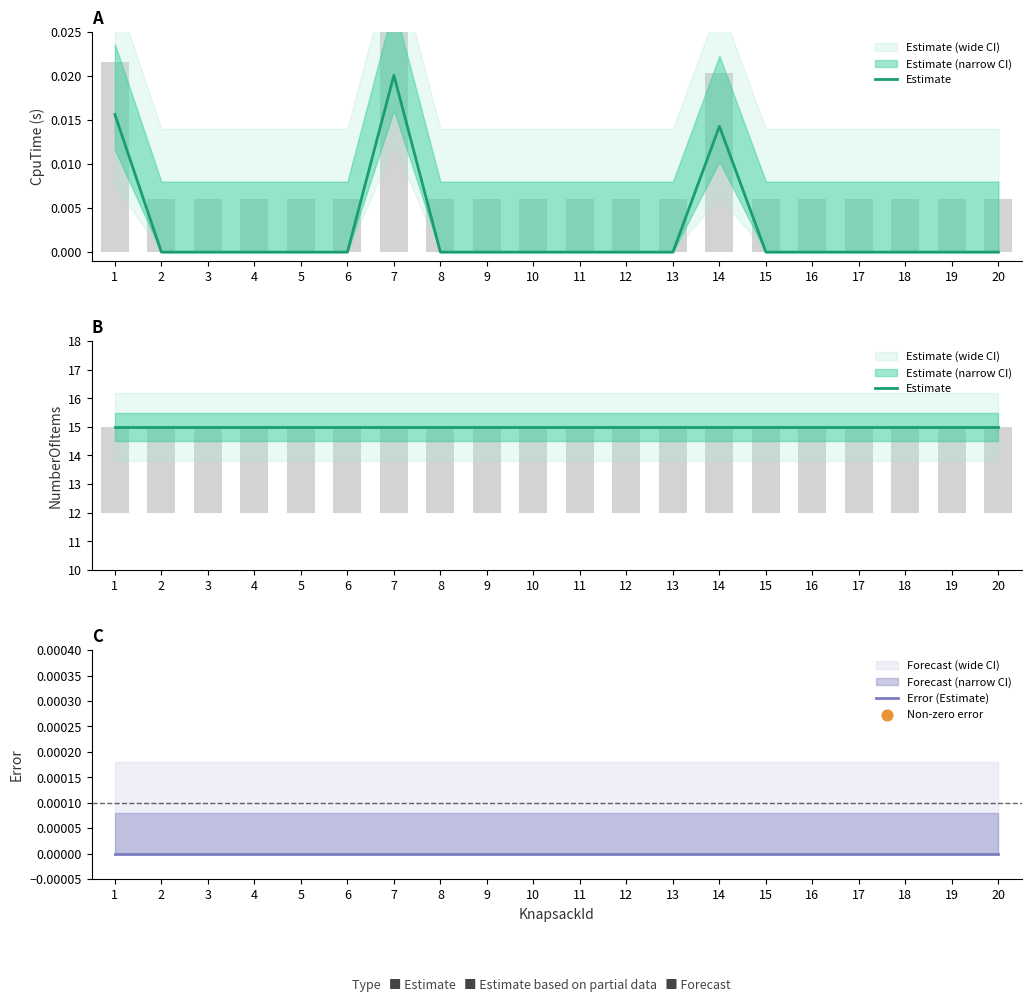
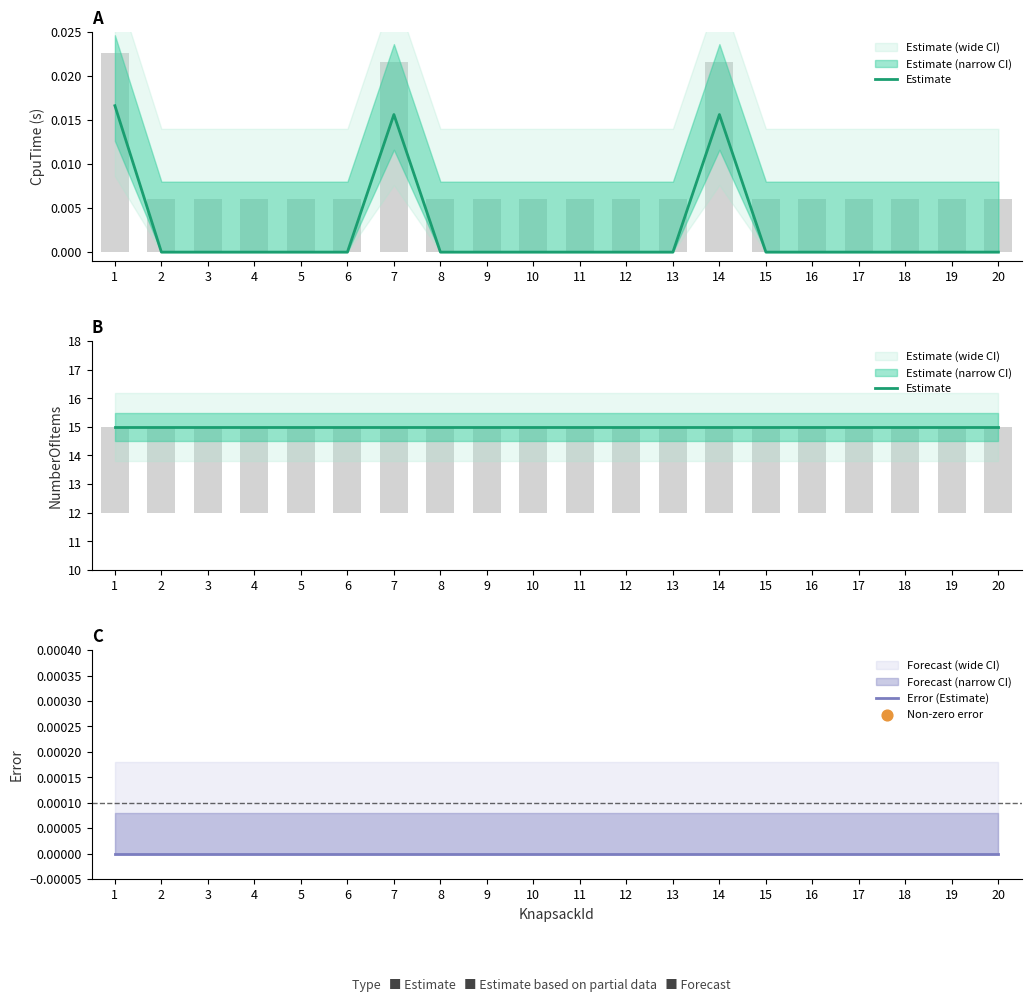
A, Estimate, 1: 0.016 -> 0.017
A, Estimate, 7: 0.020 -> 0.016
A, Estimate, 14: 0.014 -> 0.016
